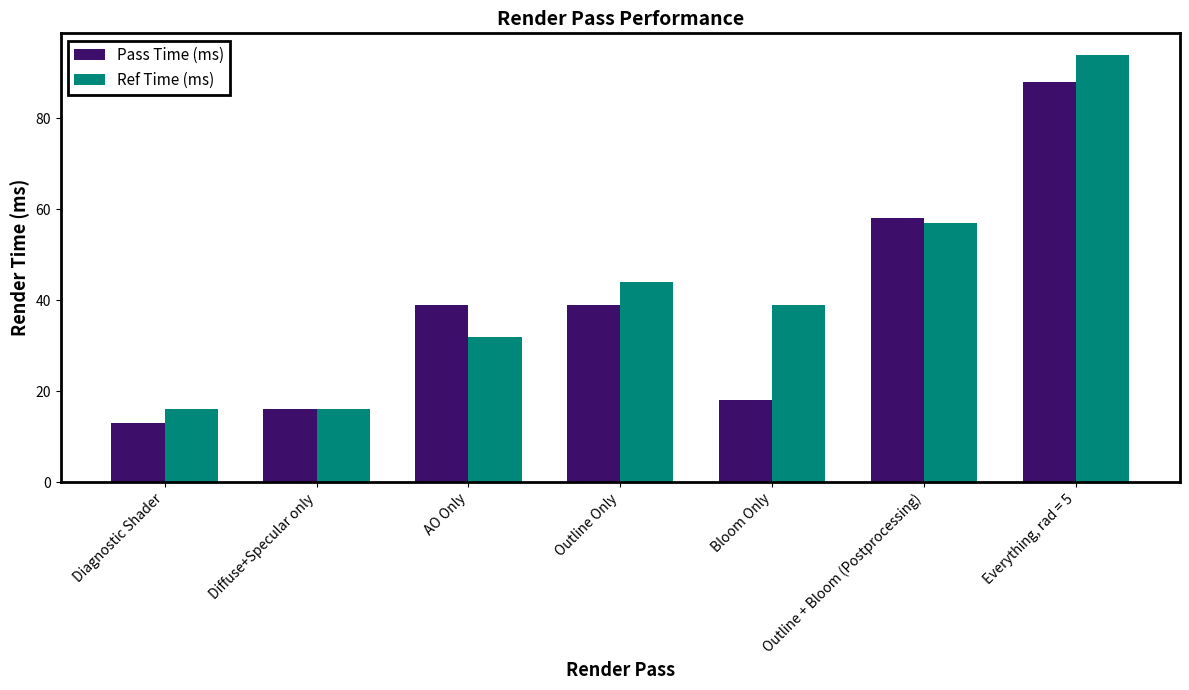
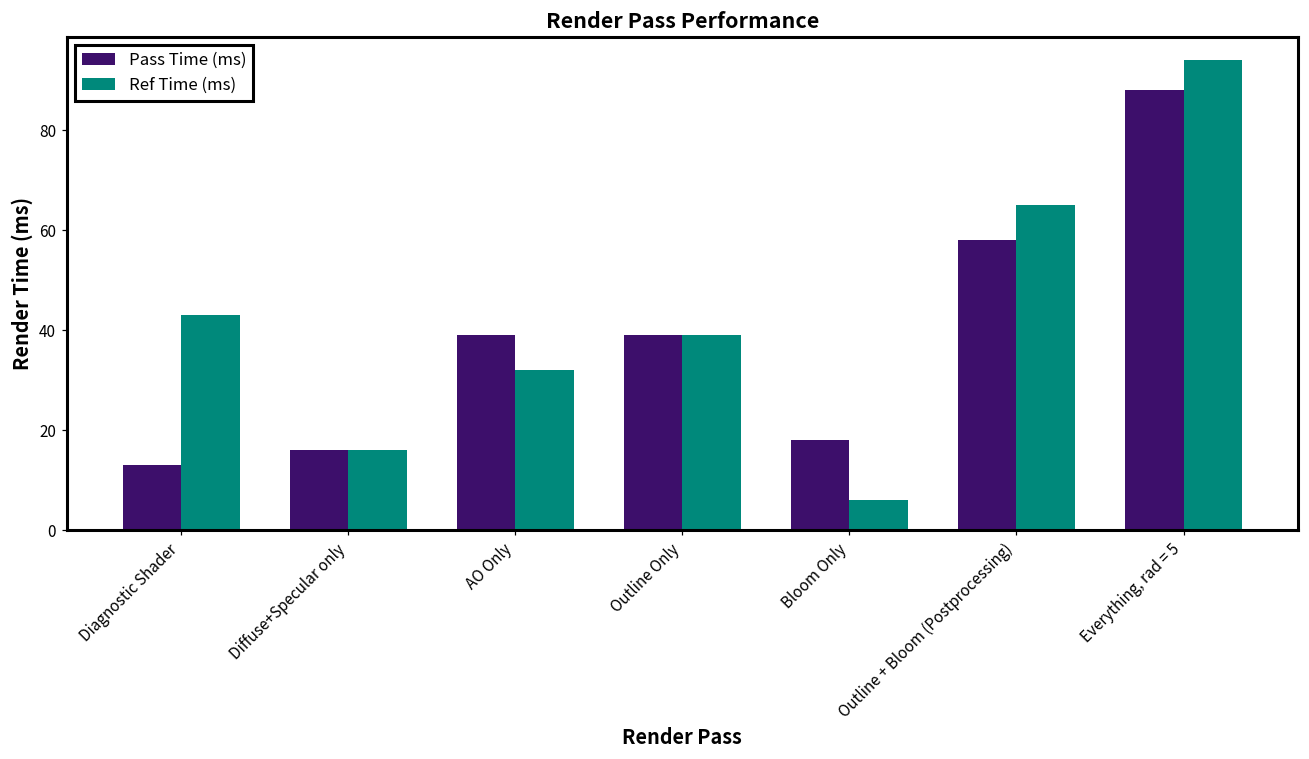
Ref Time (ms), Diagnostic Shader: 16 -> 43
Ref Time (ms), Outline Only: 44 -> 39
Ref Time (ms), Bloom Only: 39 -> 6
Ref Time (ms), Outline + Bloom (Postprocessing): 57 -> 65
